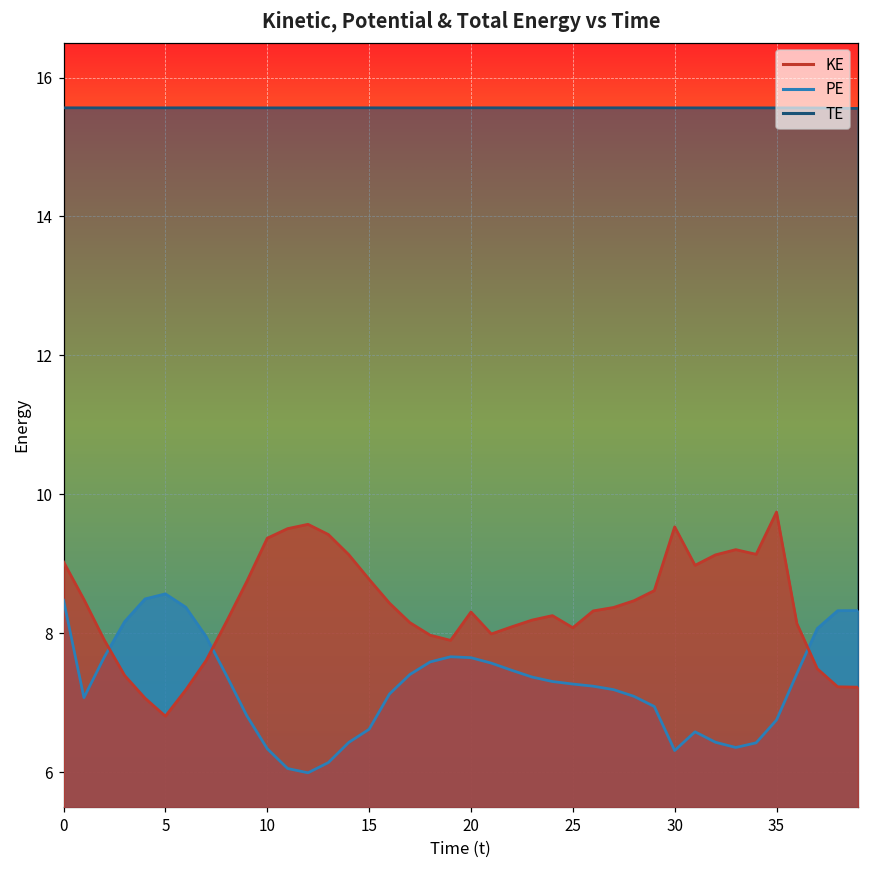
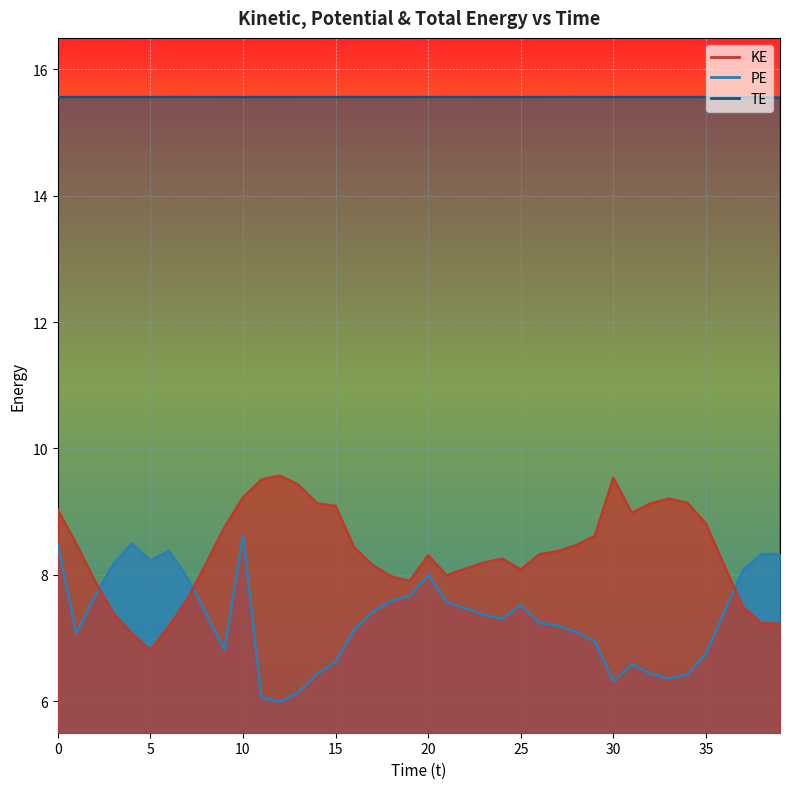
PE, 5: 8.6 -> 8.2
PE, 10: 6.3 -> 8.6
KE, 10: 9.4 -> 9.2
KE, 15: 8.8 -> 9.1
PE, 20: 7.7 -> 8.0
PE, 25: 7.3 -> 7.5
KE, 35: 9.7 -> 8.8
